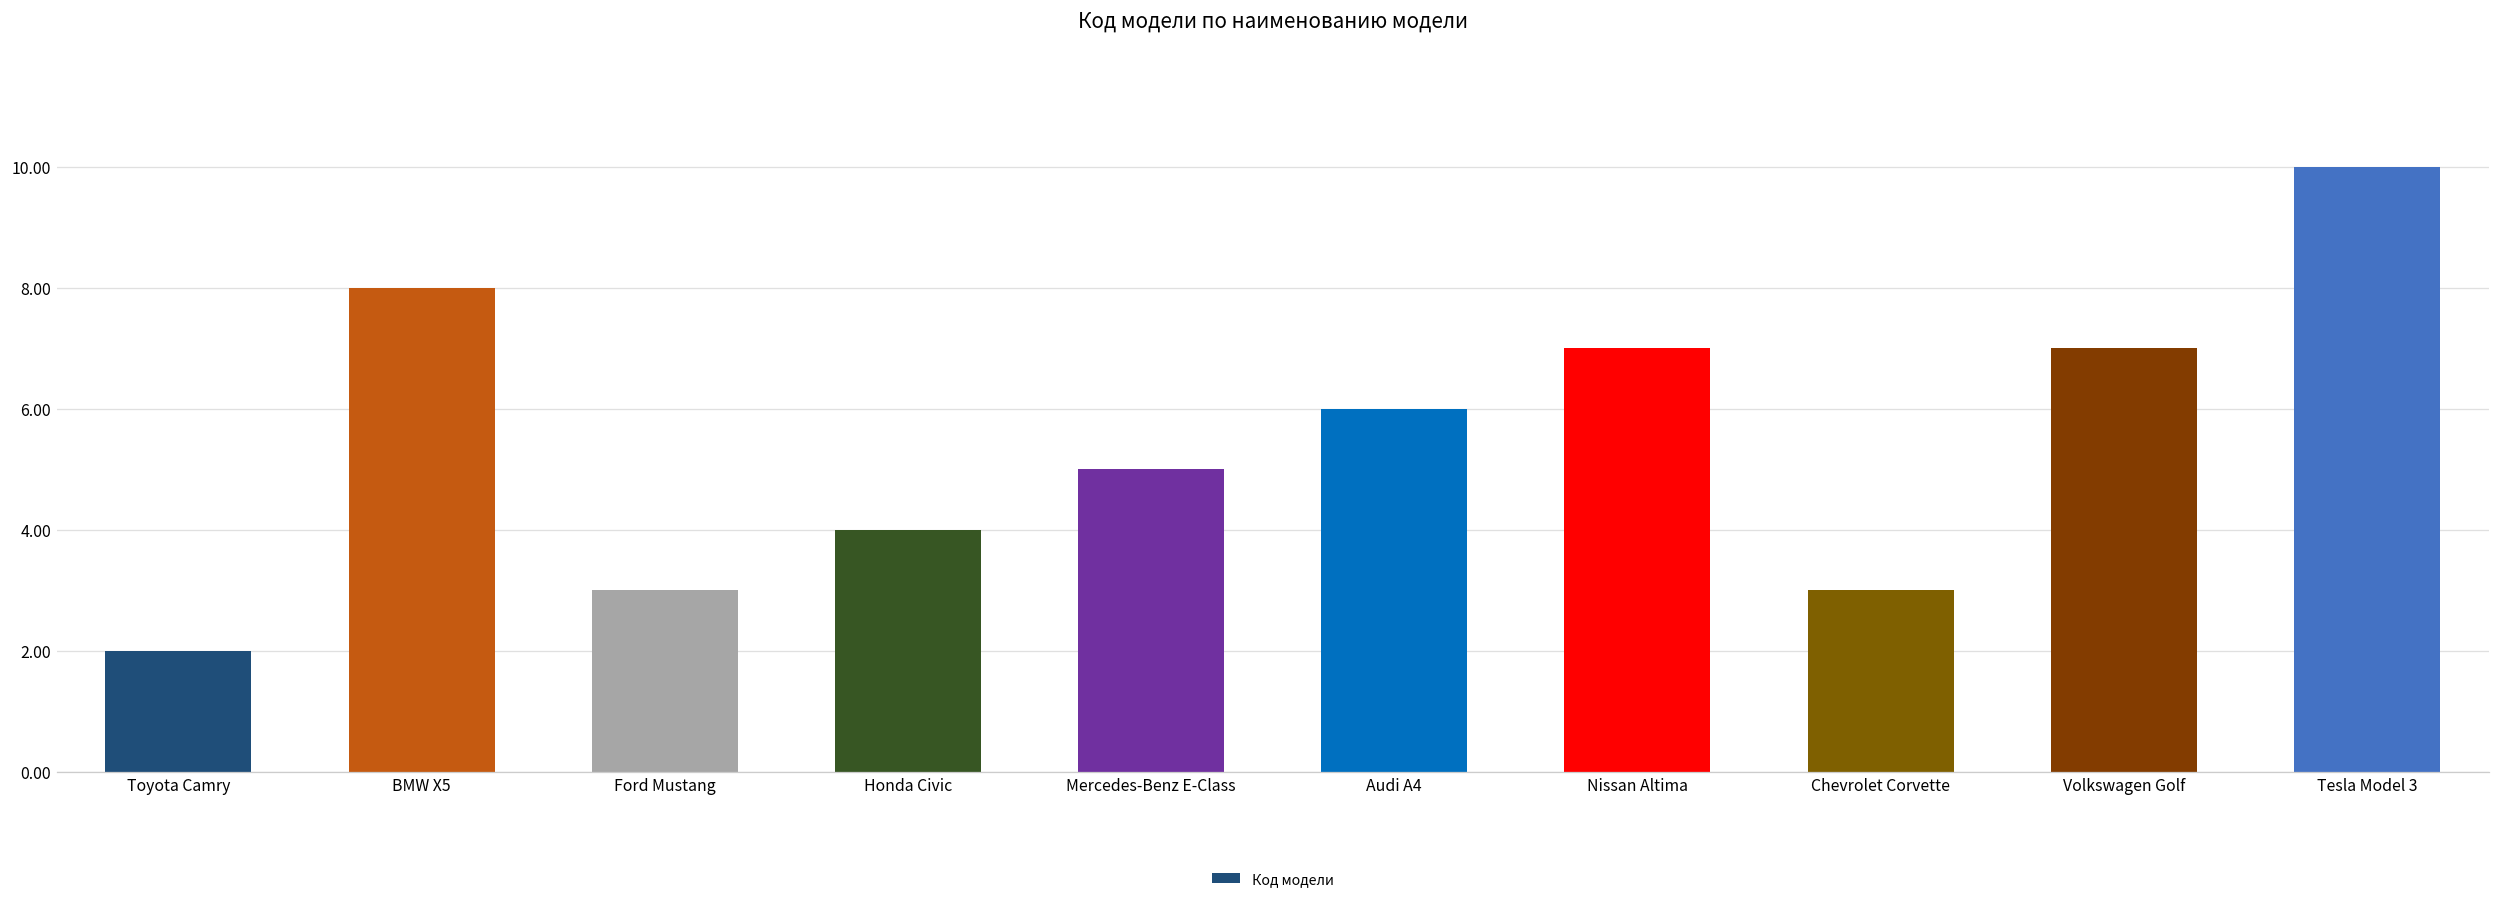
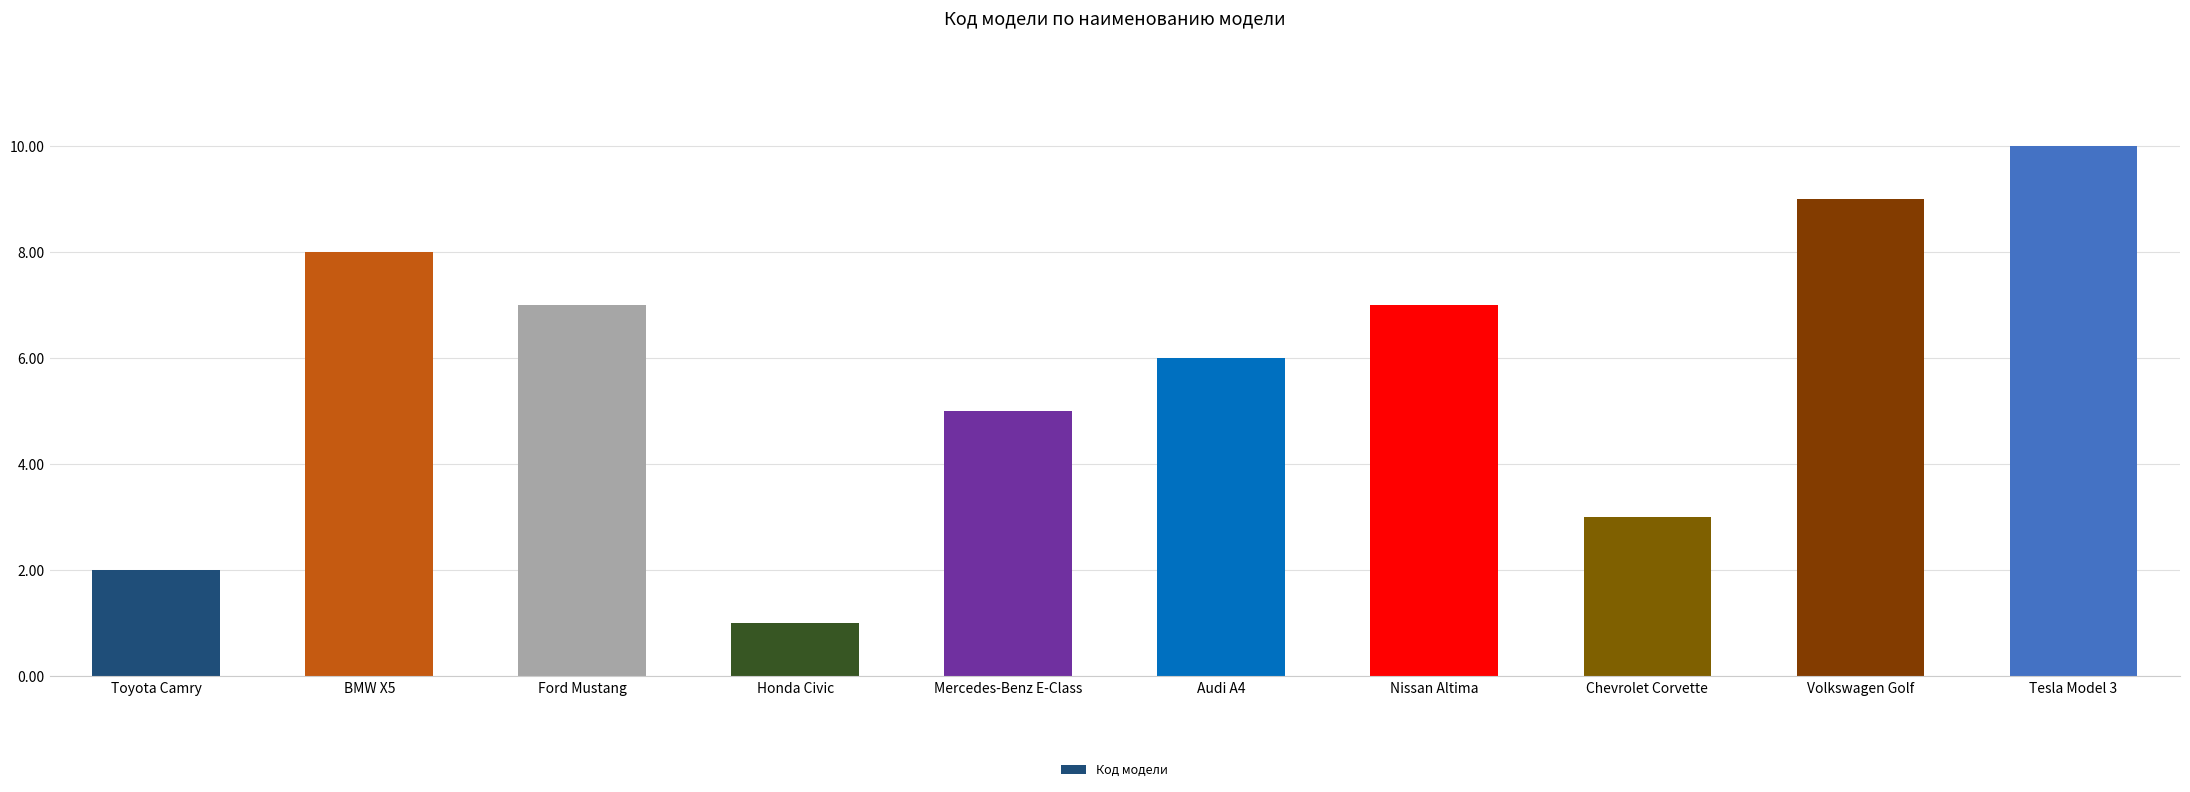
Ford Mustang: 3 -> 7
Honda Civic: 4 -> 1
Volkswagen Golf: 7 -> 9
